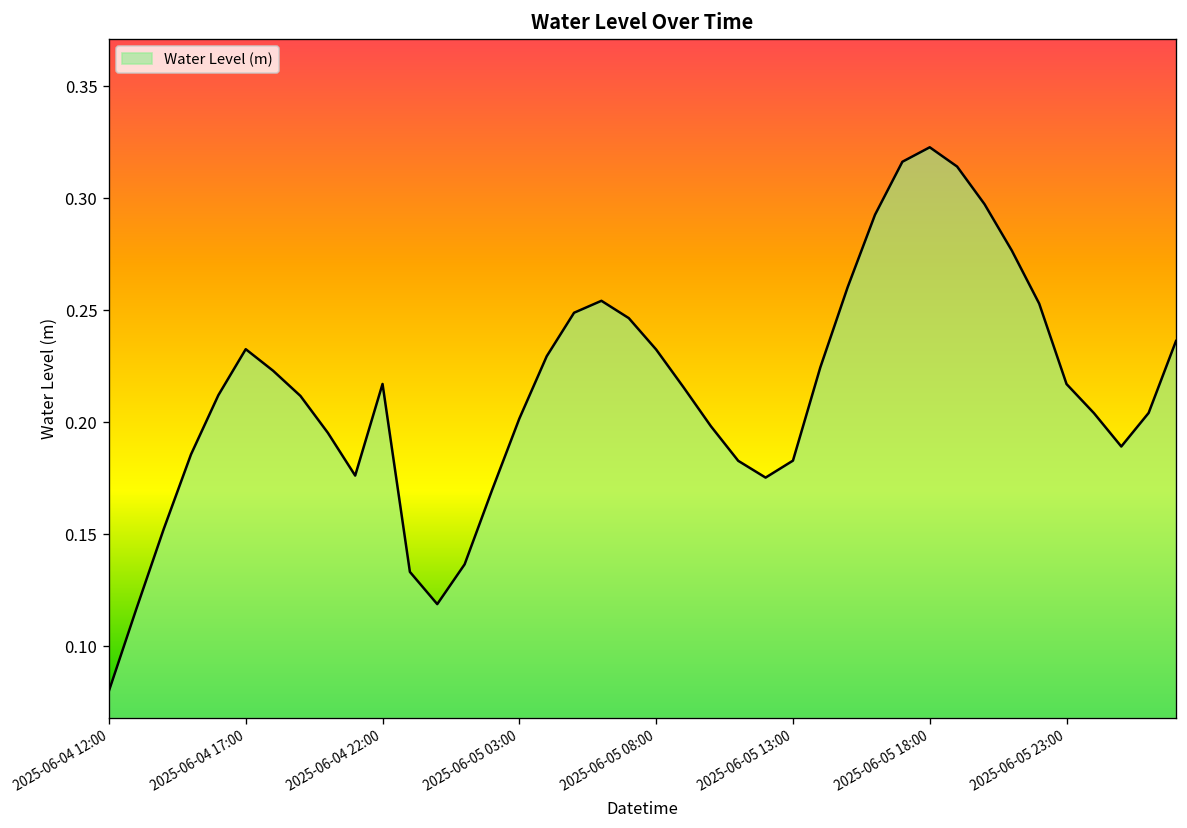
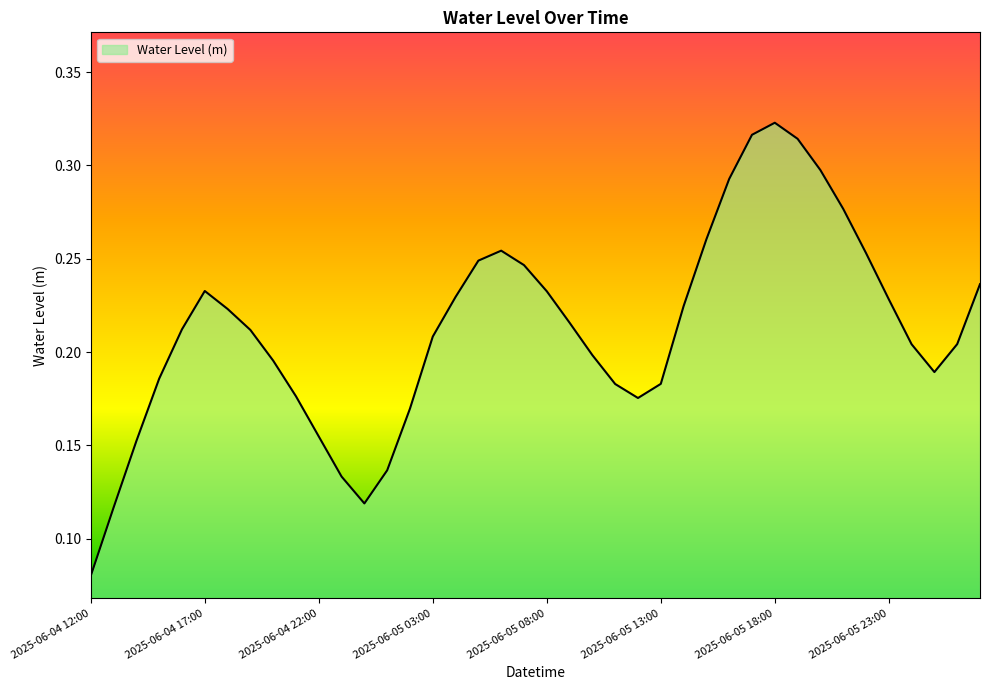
2025-06-04 22:00: 0.217 -> 0.155
2025-06-05 03:00: 0.202 -> 0.208
2025-06-05 23:00: 0.217 -> 0.228
